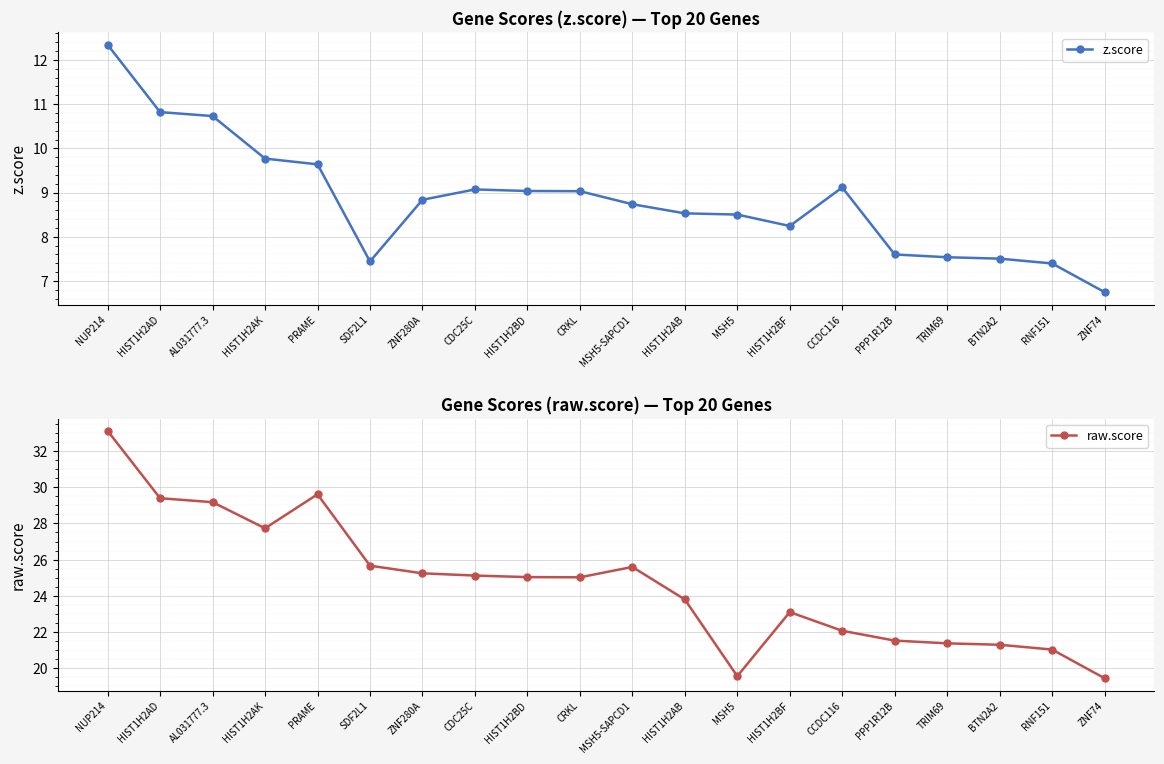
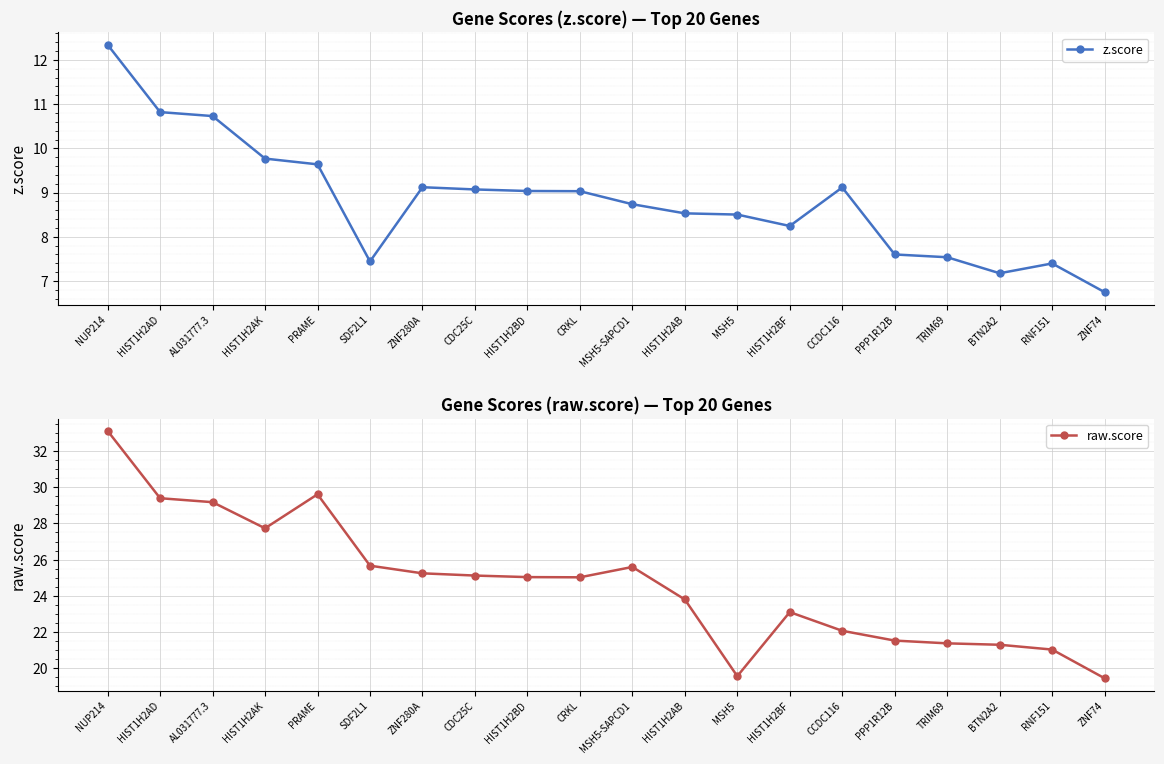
Gene Scores (z.score) — Top 20 Genes, ZNF280A: 8.8 -> 9.1
Gene Scores (z.score) — Top 20 Genes, BTN2A2: 7.5 -> 7.2
